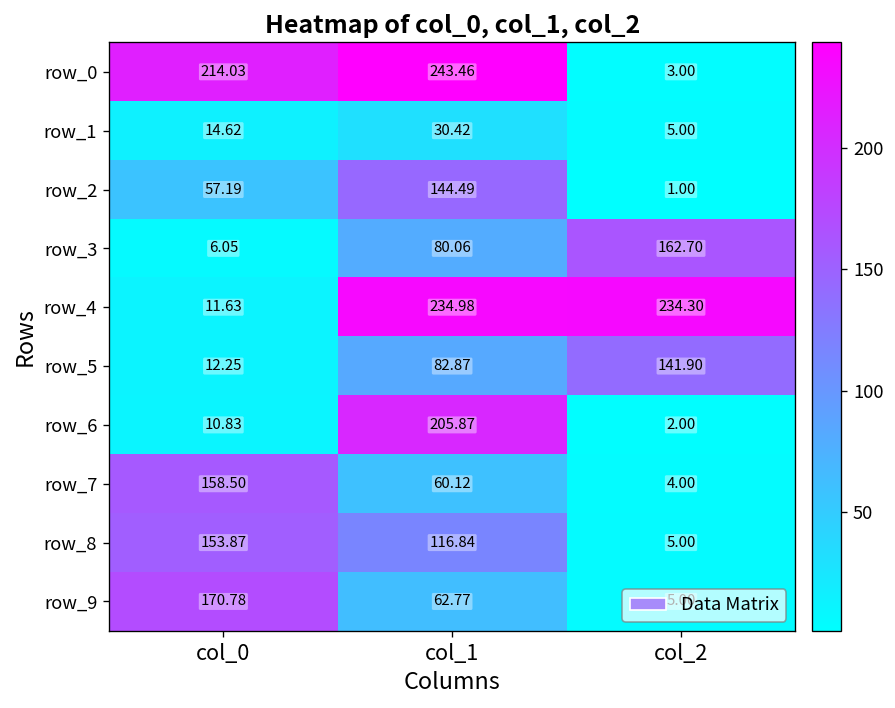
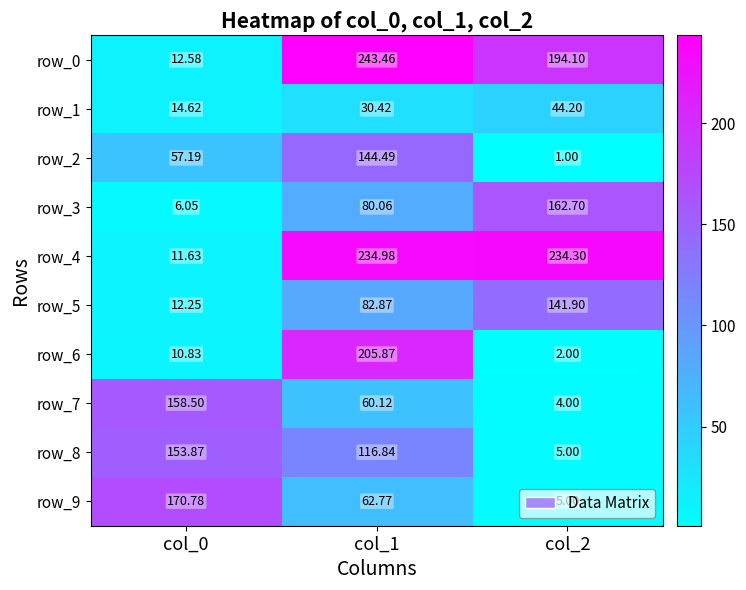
row_0, col_0: 214.03 -> 12.58
row_0, col_2: 3.00 -> 194.10
row_1, col_2: 5.00 -> 44.20
